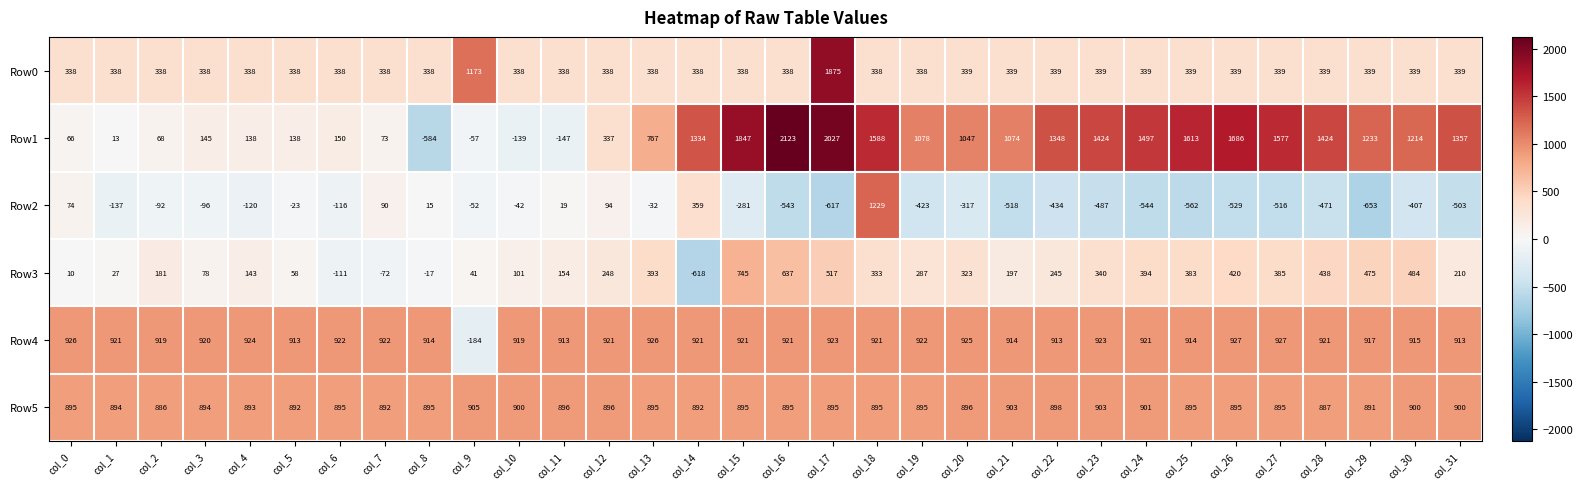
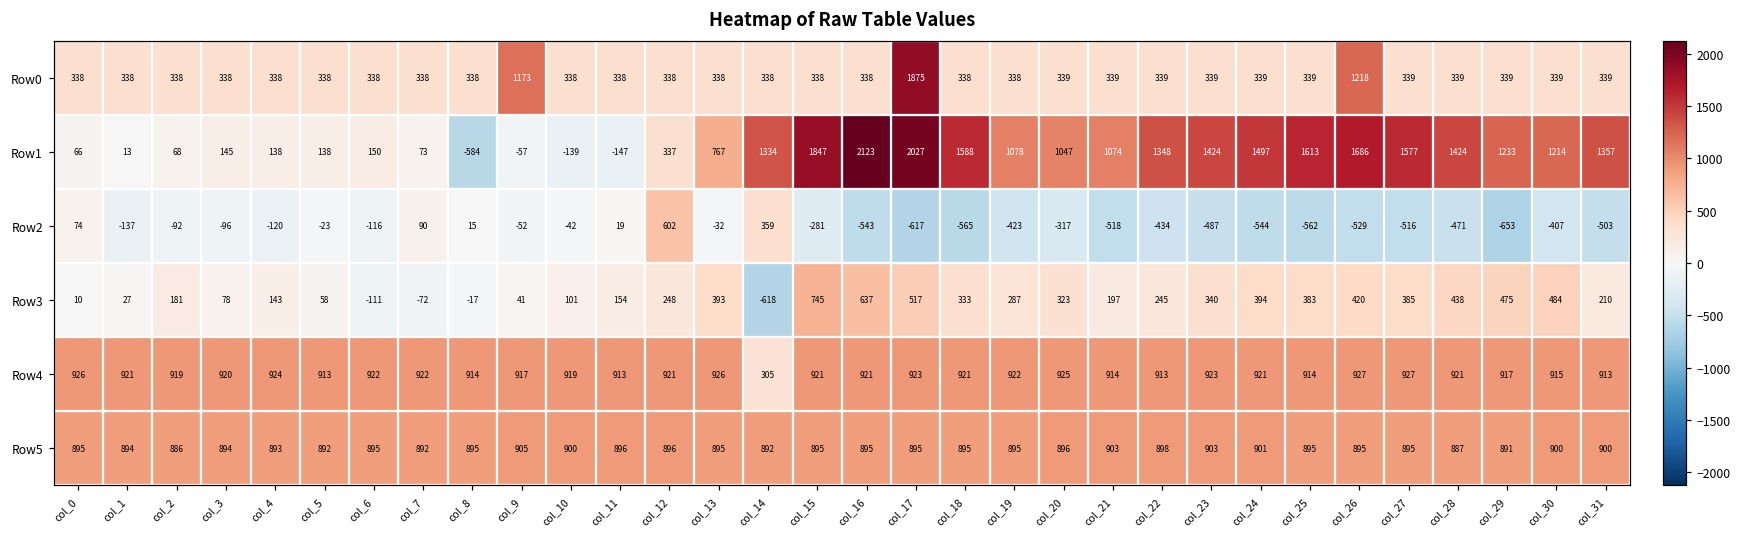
Row0, col_26: 339 -> 1218
Row2, col_12: 94 -> 602
Row2, col_18: 1229 -> -565
Row4, col_9: -184 -> 917
Row4, col_14: 921 -> 305
